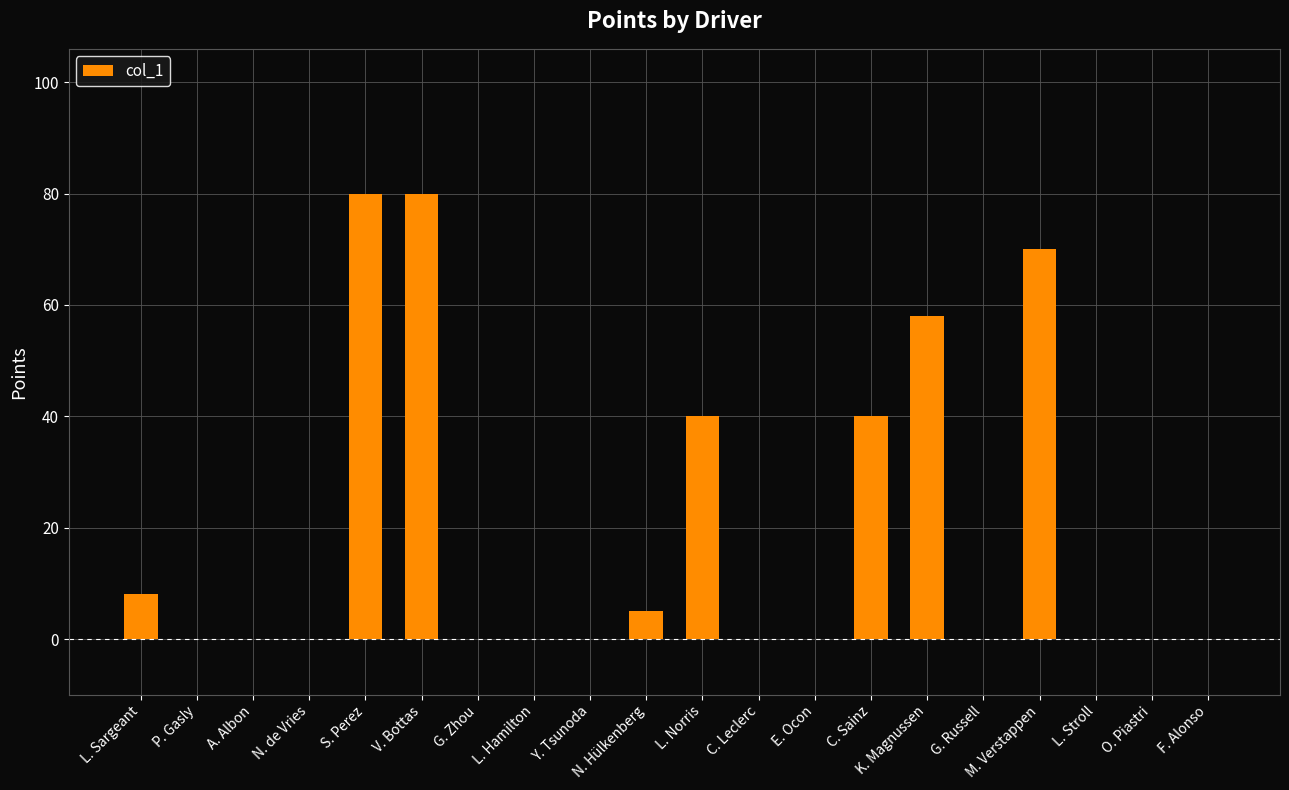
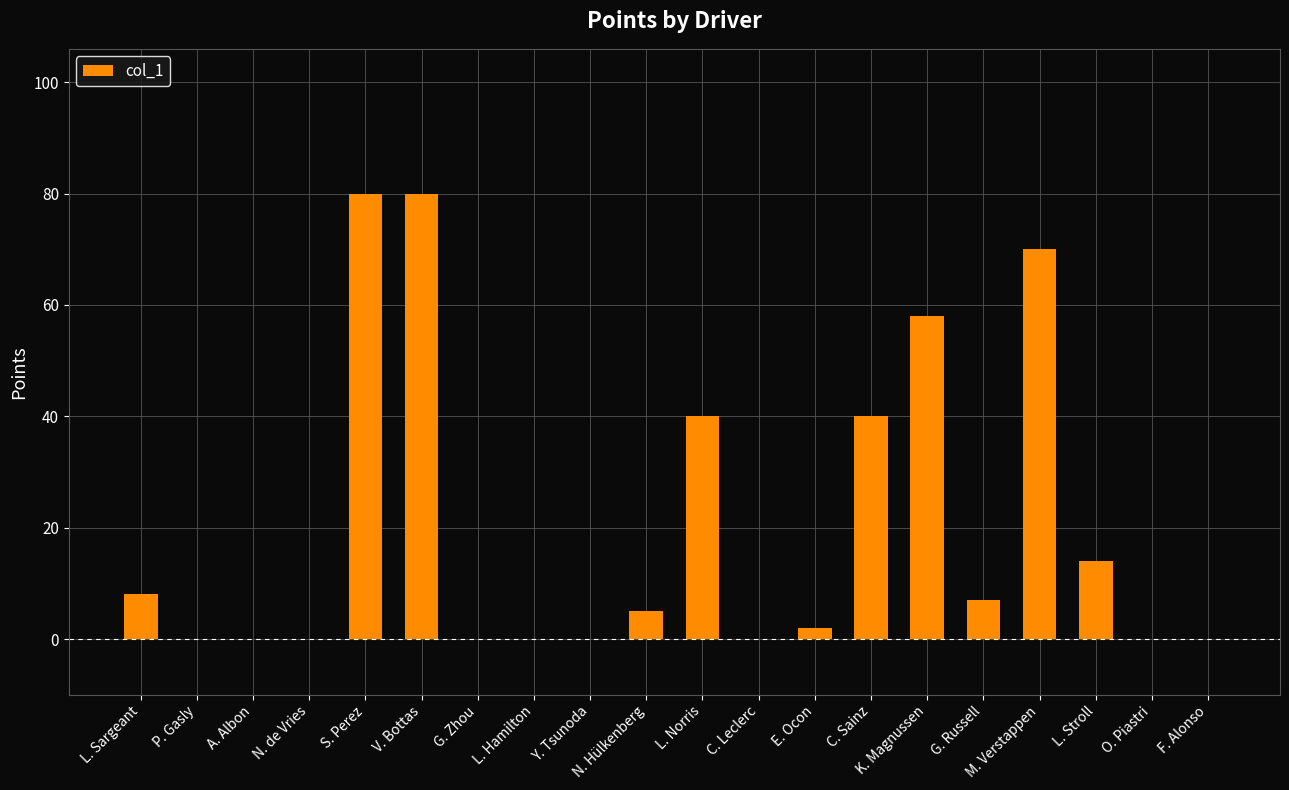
E. Ocon: 0 -> 2
G. Russell: 0 -> 7
L. Stroll: 0 -> 14
